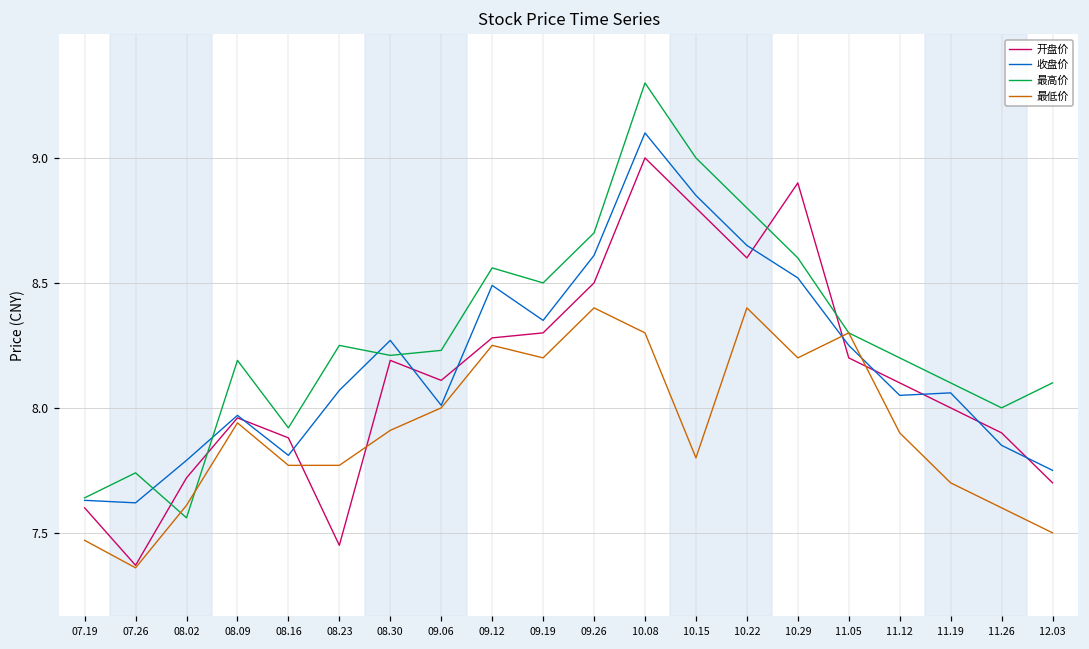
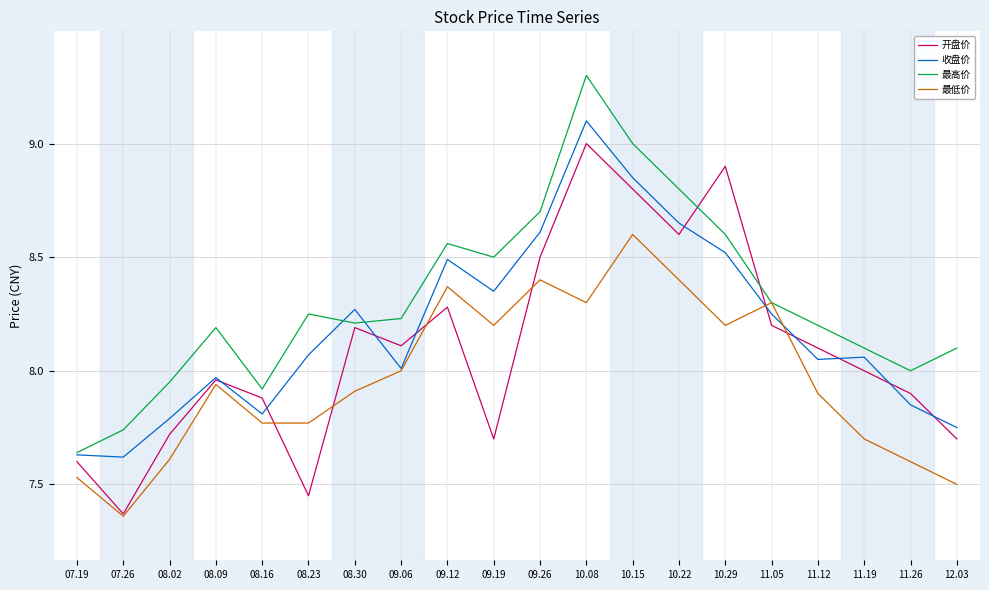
最低价, 07.19: 7.47 -> 7.53
最高价, 08.02: 7.56 -> 7.95
最低价, 09.12: 8.25 -> 8.37
开盘价, 09.19: 8.3 -> 7.7
最低价, 10.15: 7.8 -> 8.6
